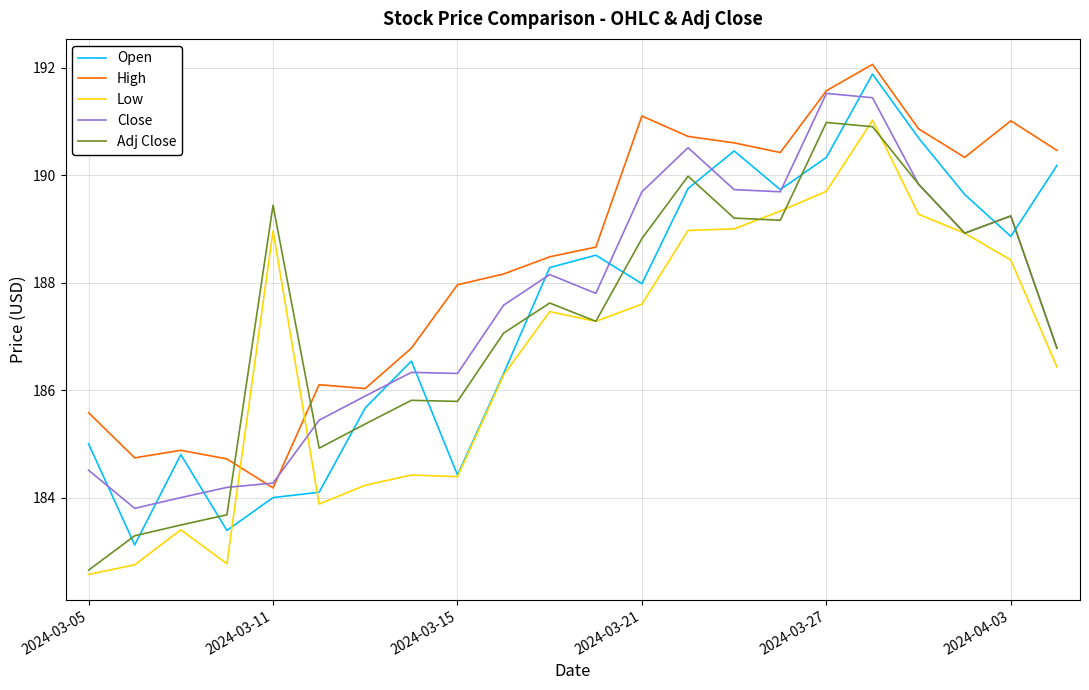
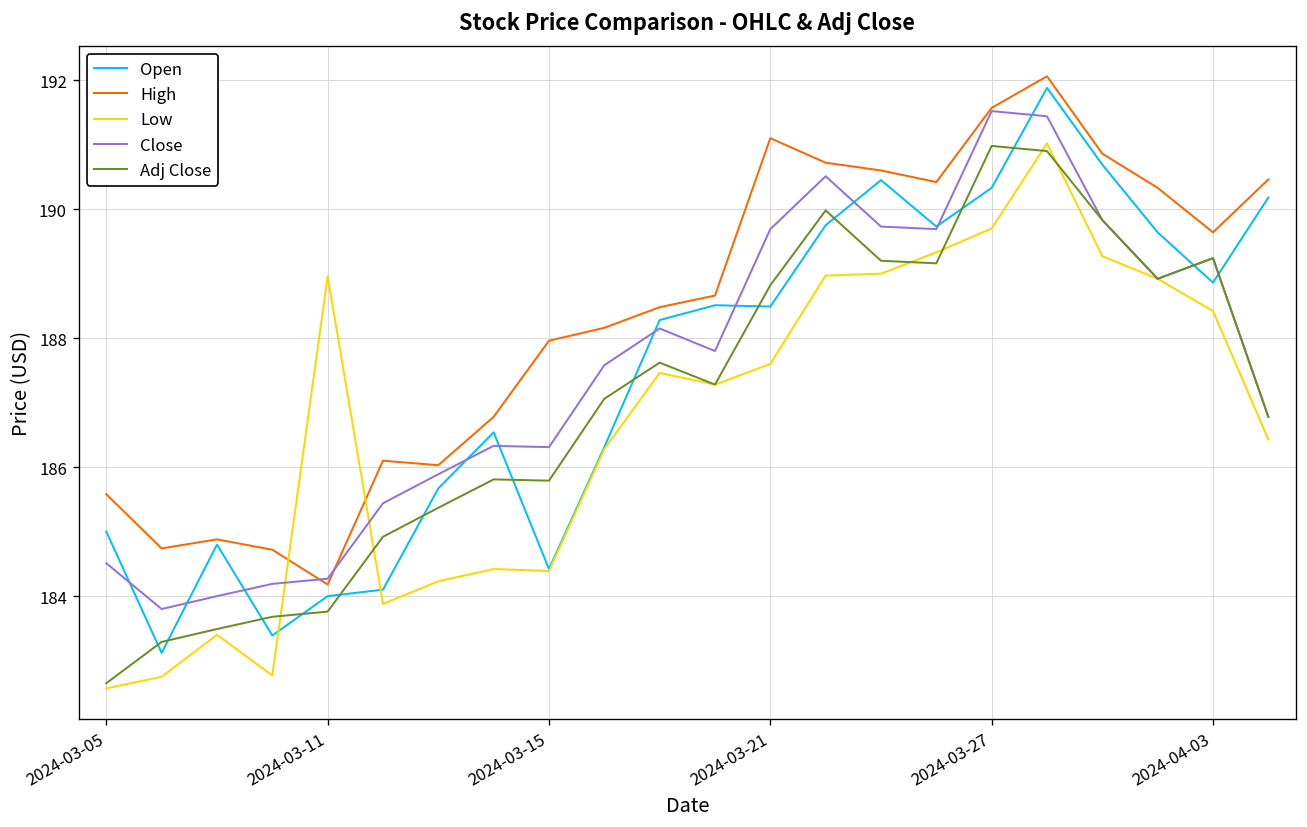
Adj Close, 2024-03-11: 189.4 -> 183.8
Open, 2024-03-21: 188.0 -> 188.5
High, 2024-04-03: 191.0 -> 189.6
